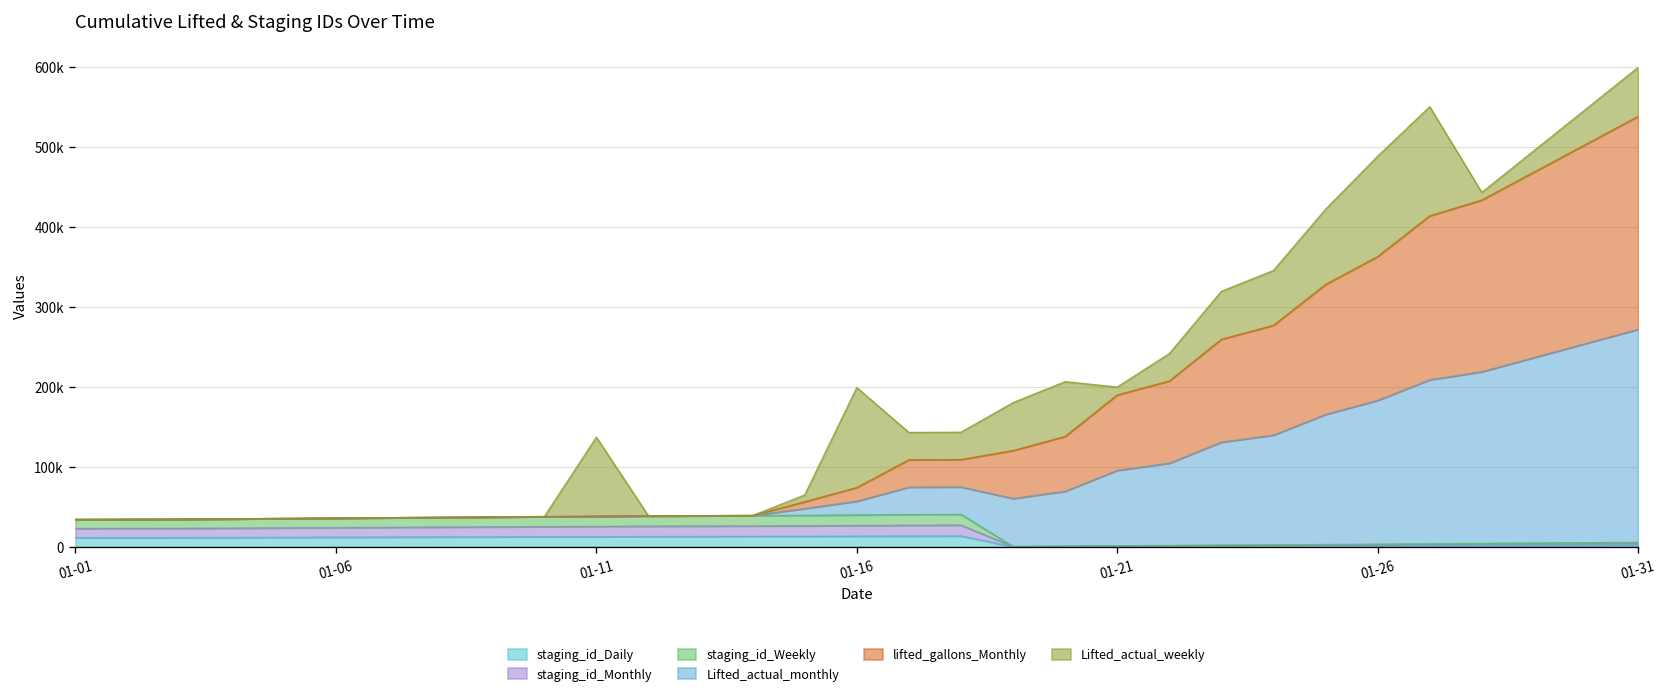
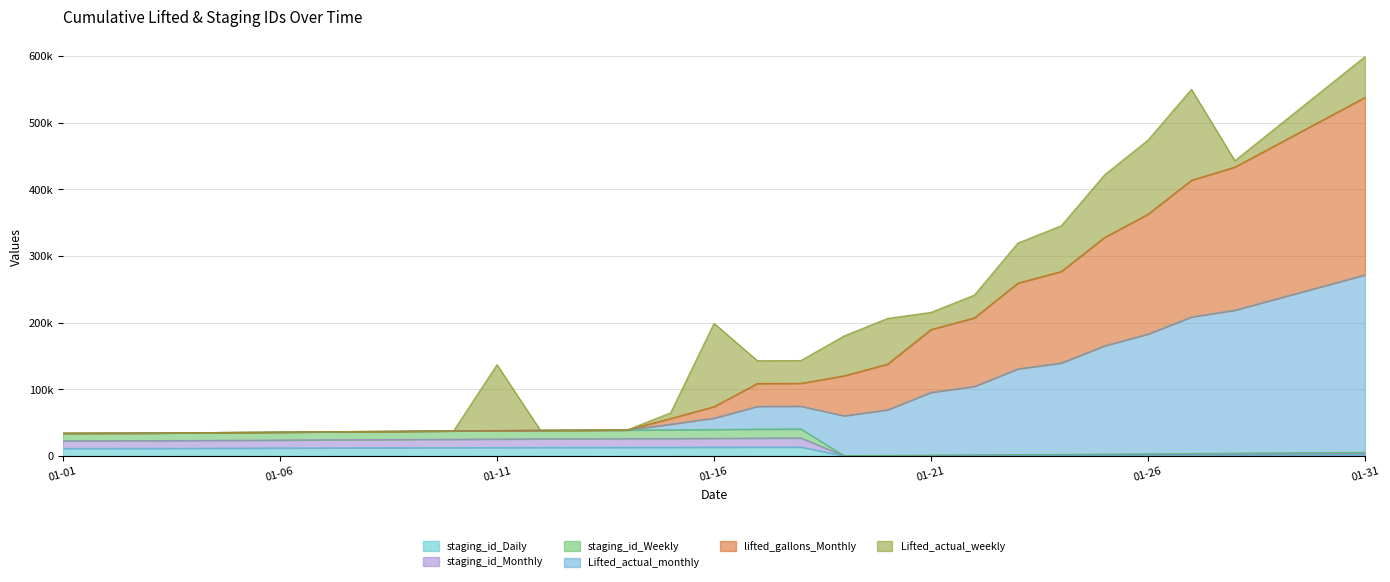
Lifted_actual_weekly, 01-21: 10000 -> 30000
Lifted_actual_weekly, 01-26: 130000 -> 110000
